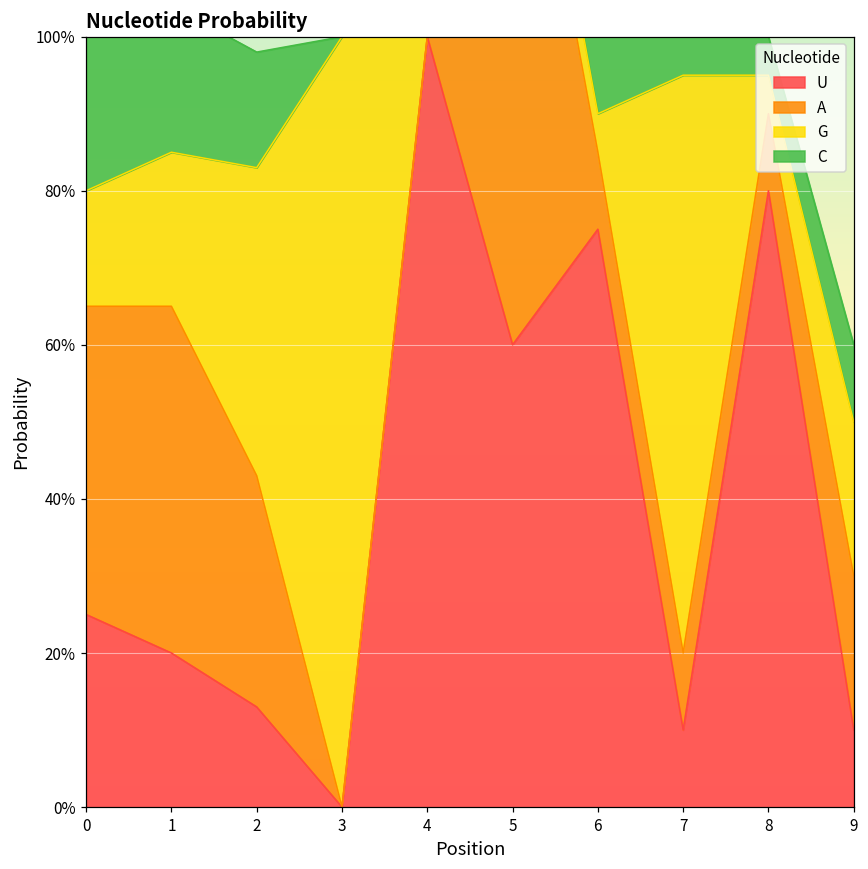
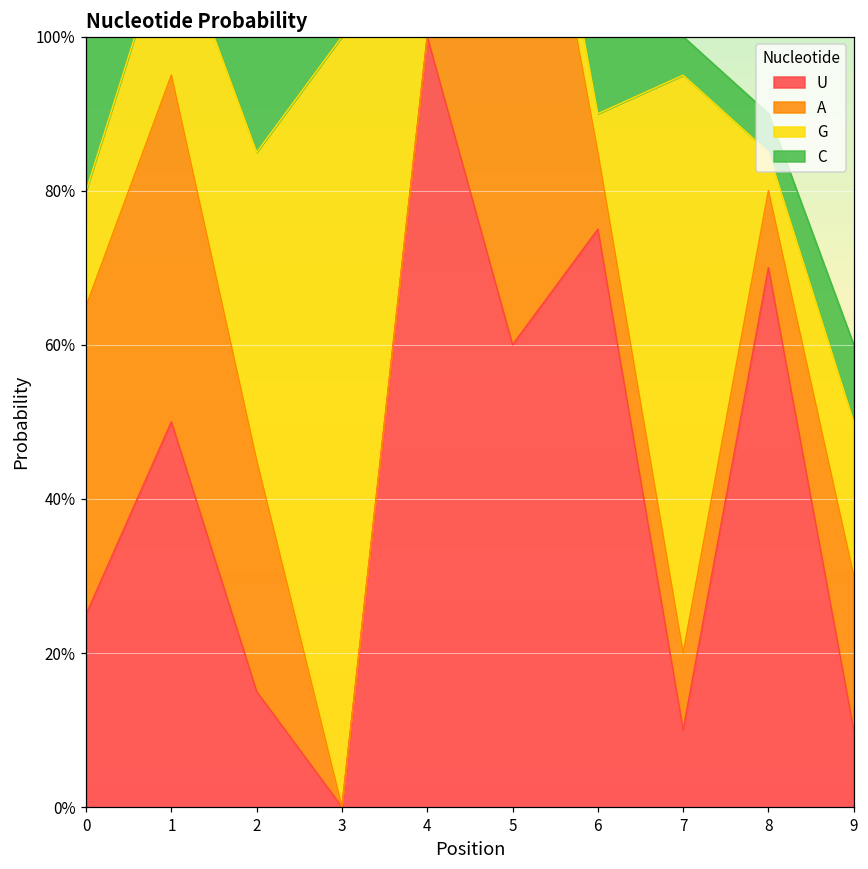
U, 1: 20% -> 50%
U, 2: 13% -> 15%
U, 8: 80% -> 70%
